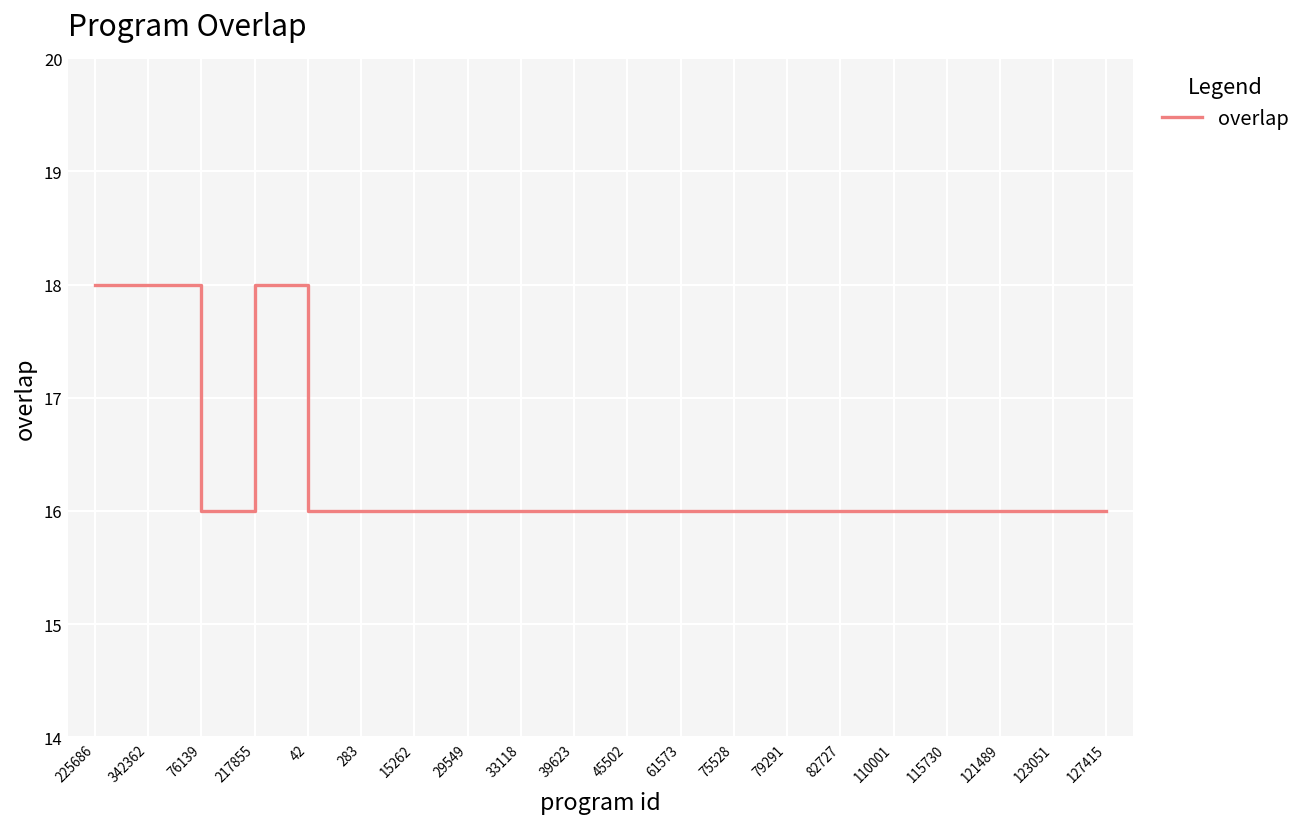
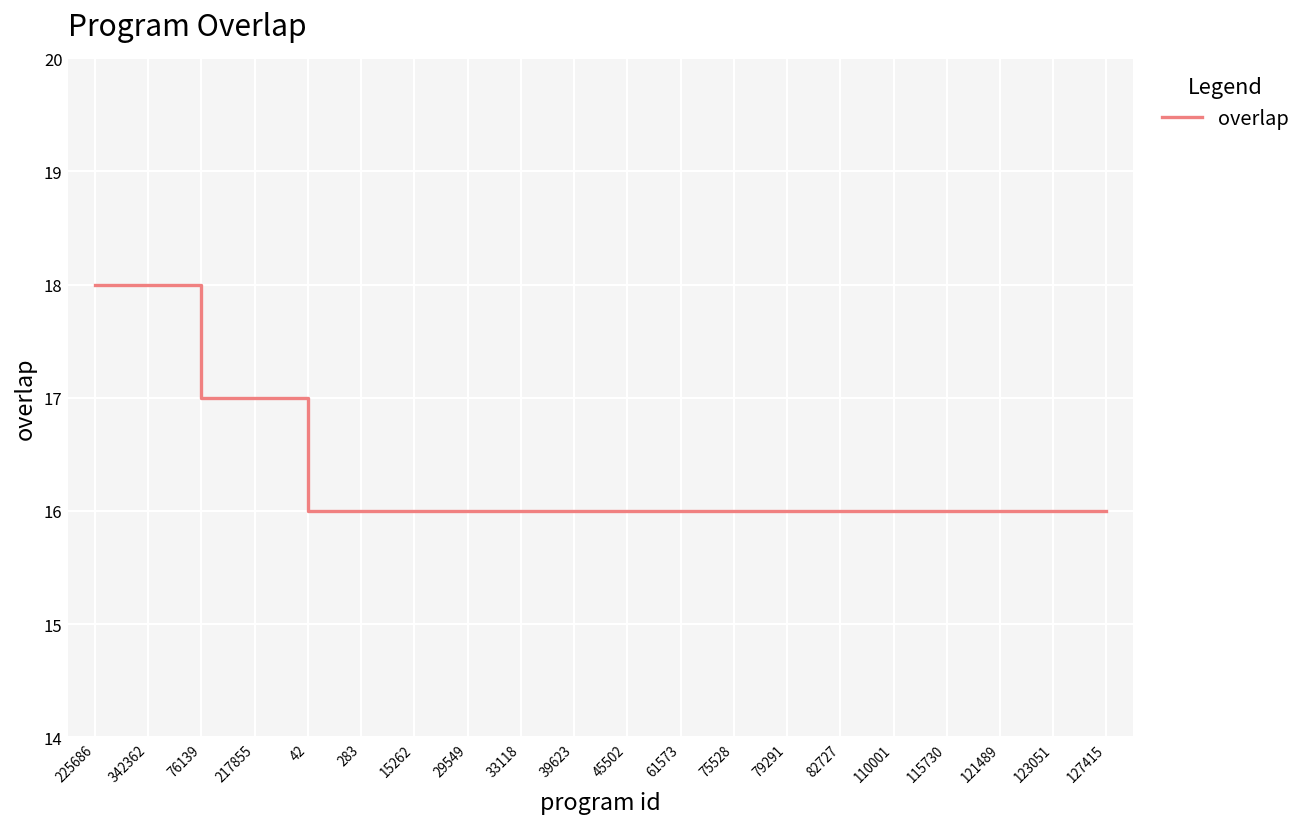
76139: 16 -> 17
217855: 18 -> 17
